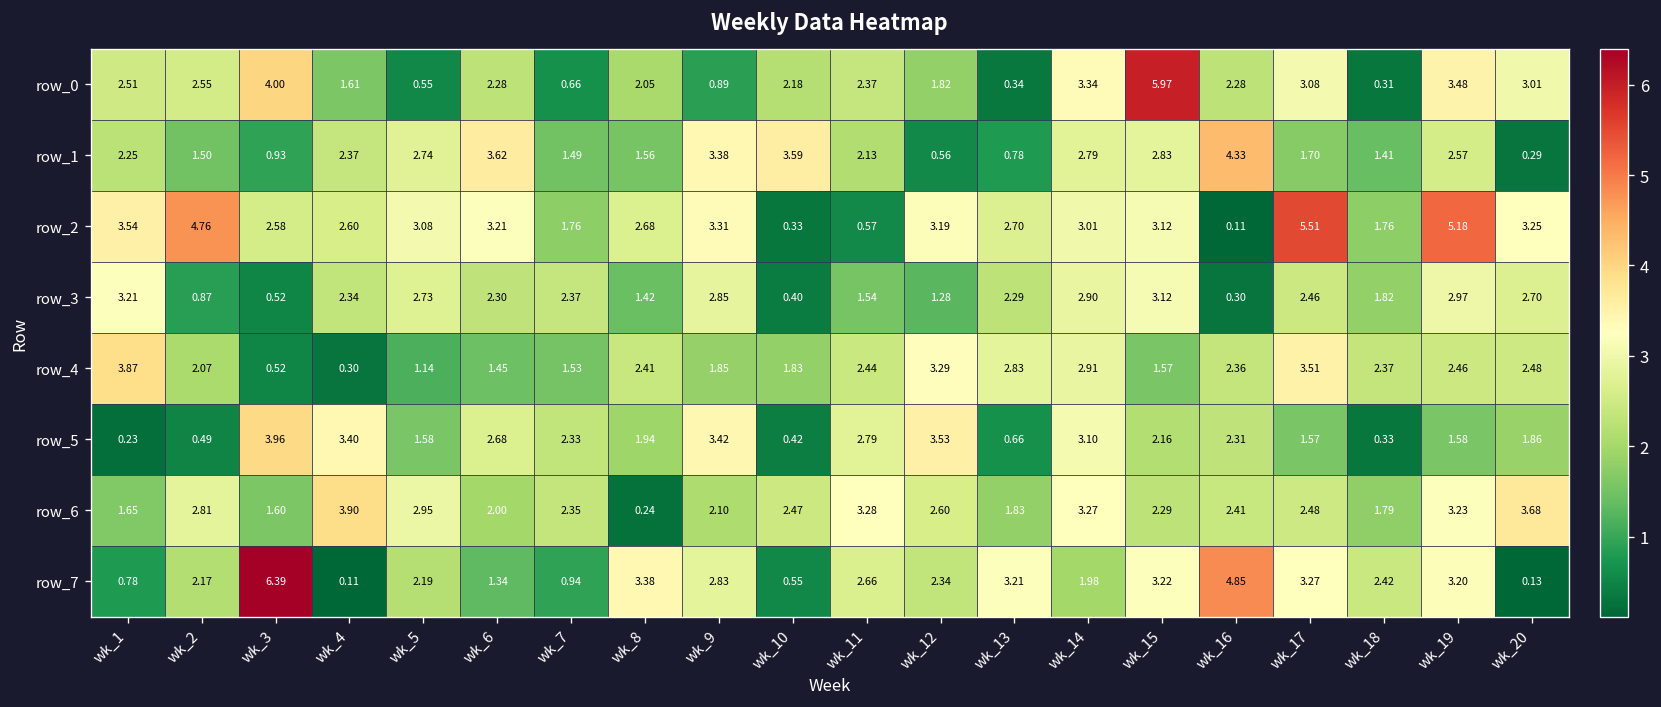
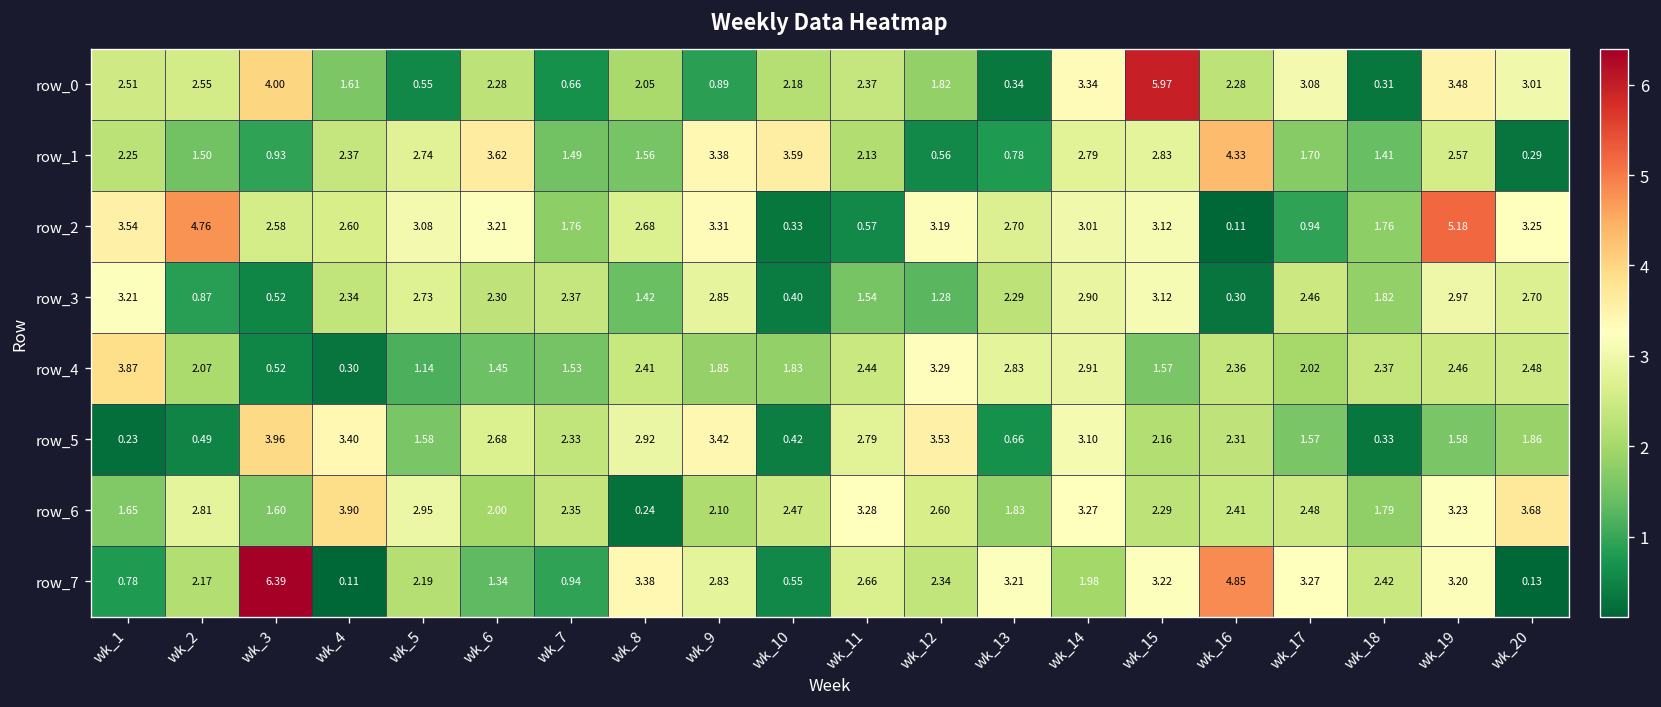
row_2, wk_17: 5.51 -> 0.94
row_4, wk_17: 3.51 -> 2.02
row_5, wk_8: 1.94 -> 2.92
